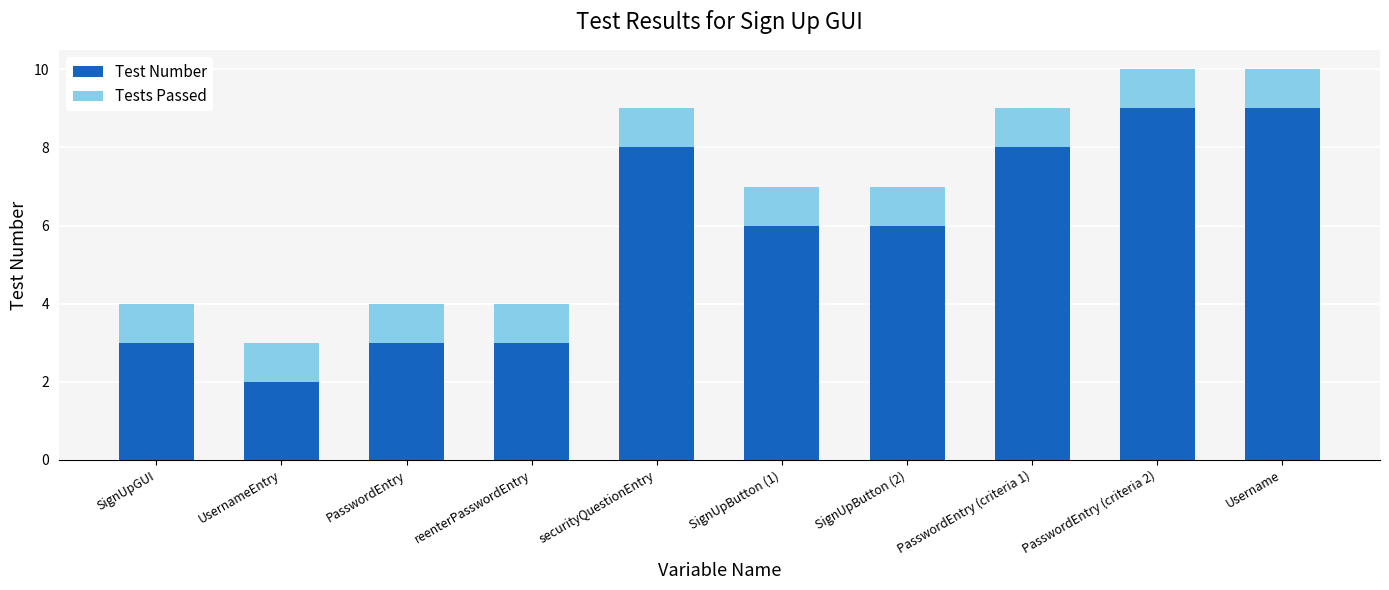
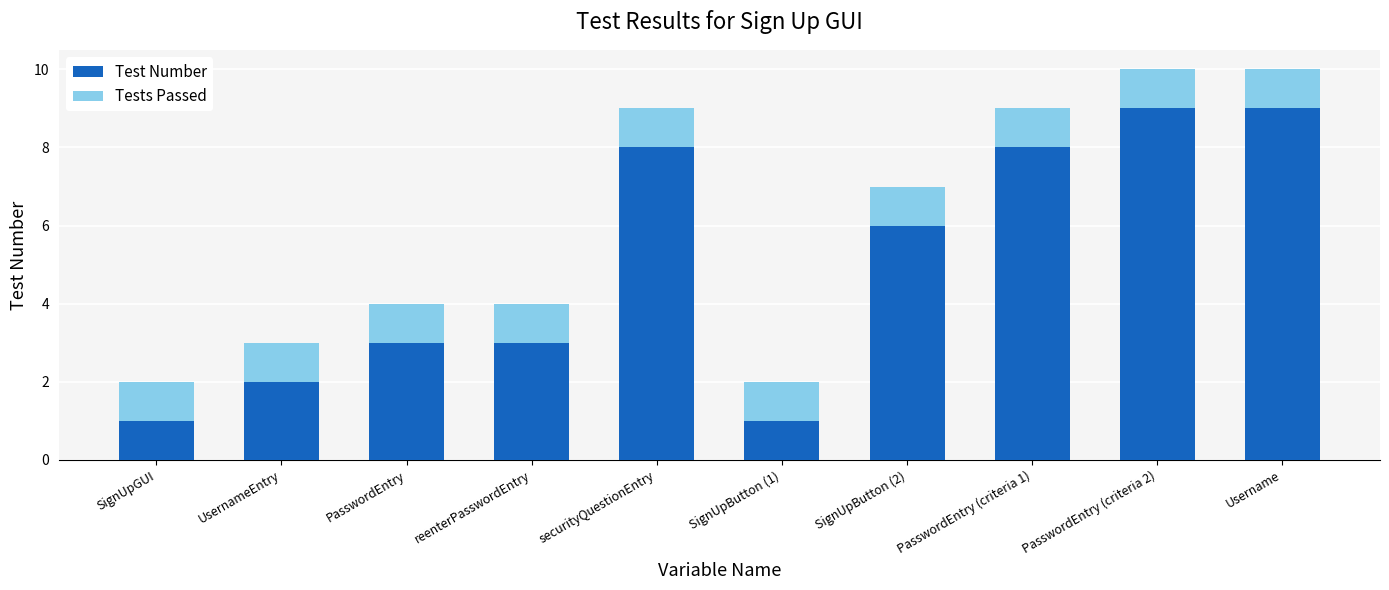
Test Number, SignUpGUI: 3 -> 1
Test Number, SignUpButton (1): 6 -> 1
